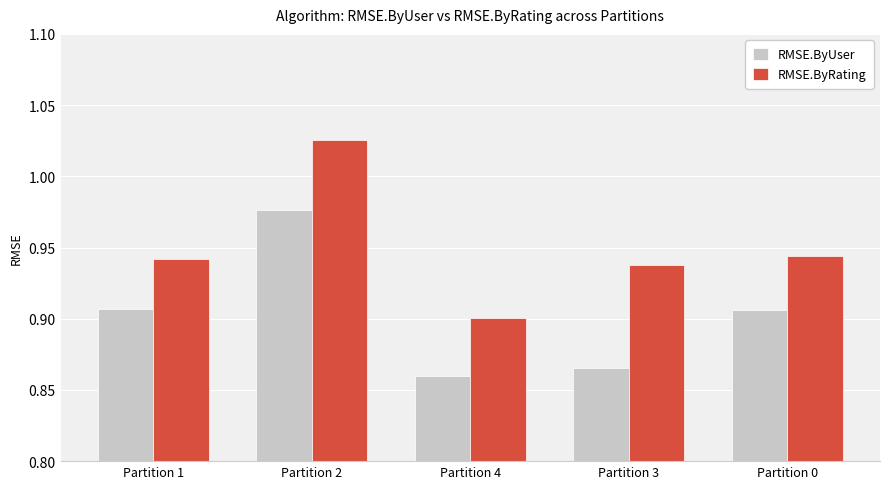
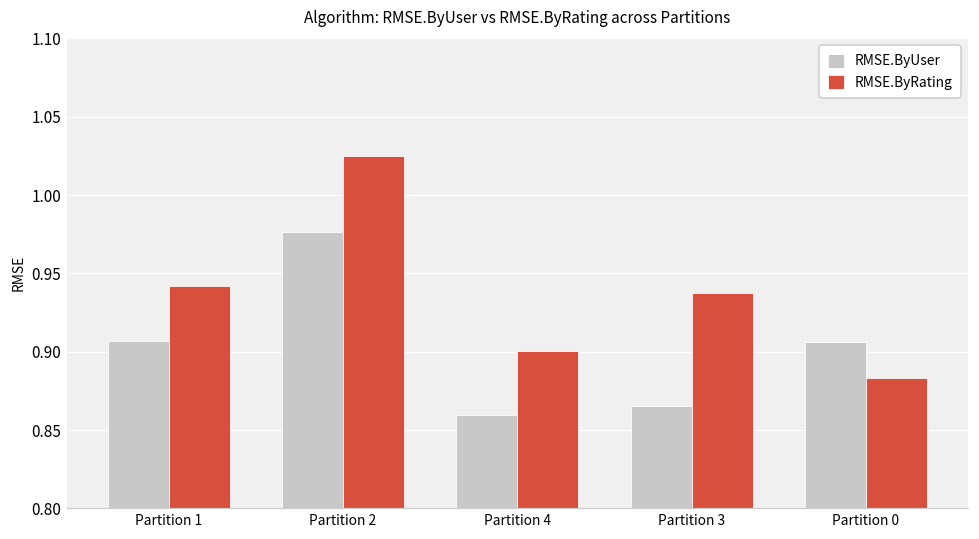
RMSE.ByRating, Partition 0: 0.944 -> 0.883
